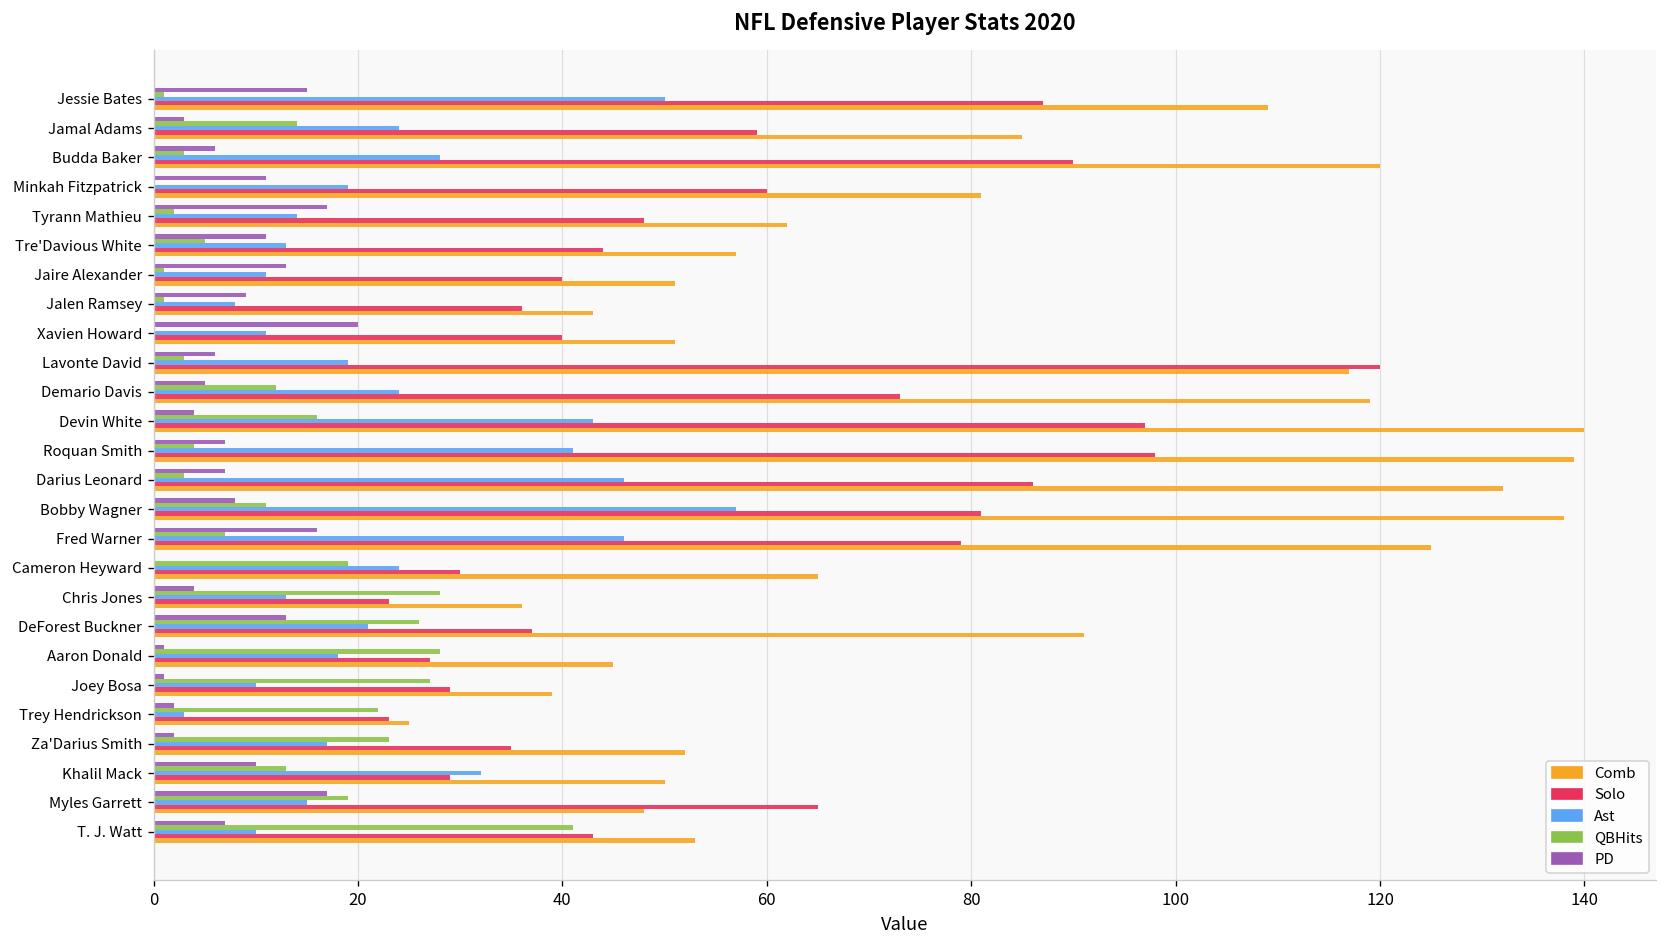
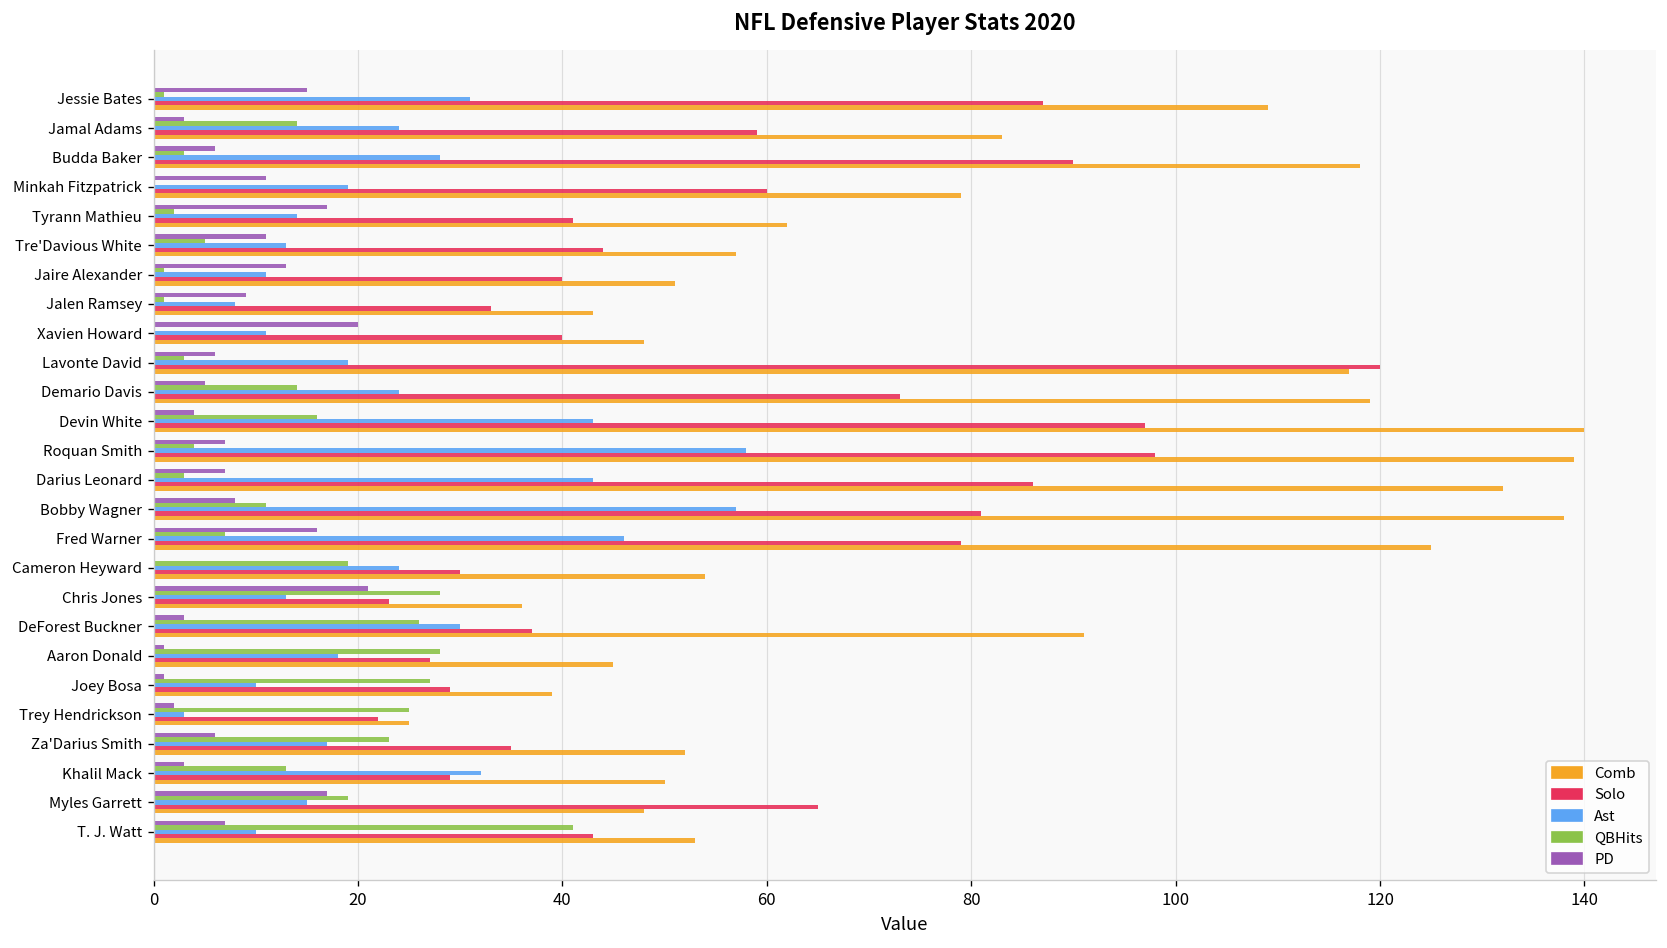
Ast, Jessie Bates: 50 -> 31
Comb, Jamal Adams: 85 -> 83
Comb, Budda Baker: 120 -> 118
Comb, Minkah Fitzpatrick: 81 -> 79
Solo, Tyrann Mathieu: 48 -> 41
Solo, Jalen Ramsey: 36 -> 33
Comb, Xavien Howard: 51 -> 48
QBHits, Demario Davis: 12 -> 14
Ast, Roquan Smith: 41 -> 58
Ast, Darius Leonard: 46 -> 43
Comb, Cameron Heyward: 65 -> 54
PD, Chris Jones: 4 -> 21
PD, DeForest Buckner: 13 -> 3
Ast, DeForest Buckner: 21 -> 30
QBHits, Trey Hendrickson: 22 -> 25
Solo, Trey Hendrickson: 23 -> 22
PD, Za'Darius Smith: 2 -> 6
PD, Khalil Mack: 10 -> 3
